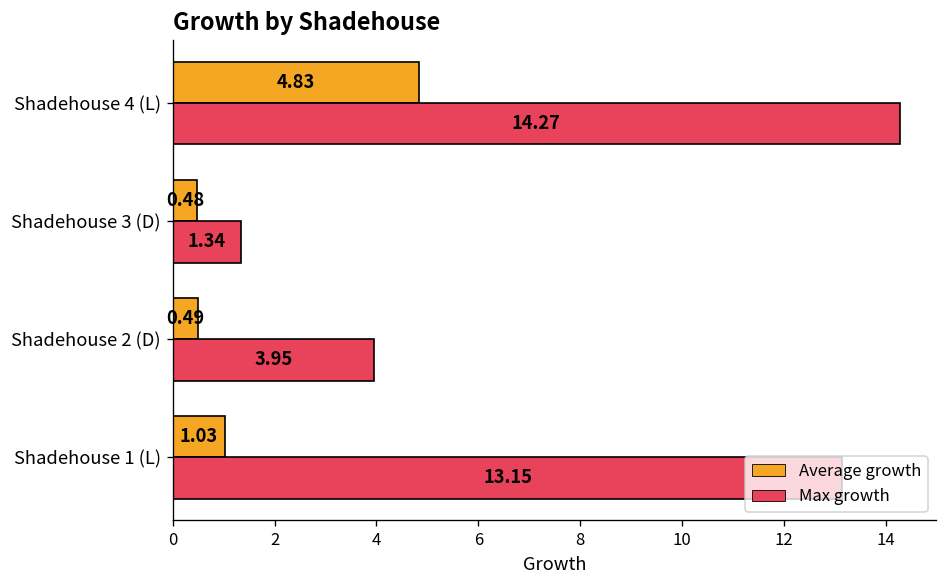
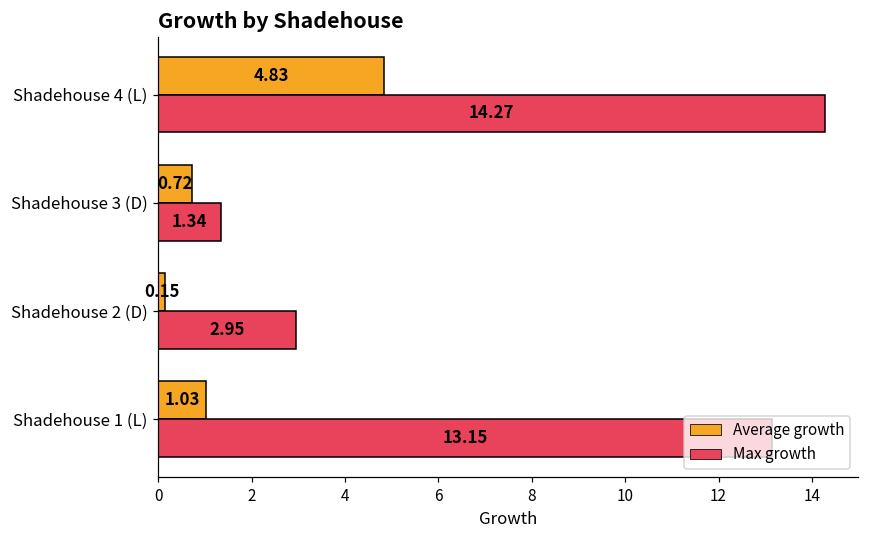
Average growth, Shadehouse 3 (D): 0.48 -> 0.72
Average growth, Shadehouse 2 (D): 0.49 -> 0.15
Max growth, Shadehouse 2 (D): 3.95 -> 2.95
